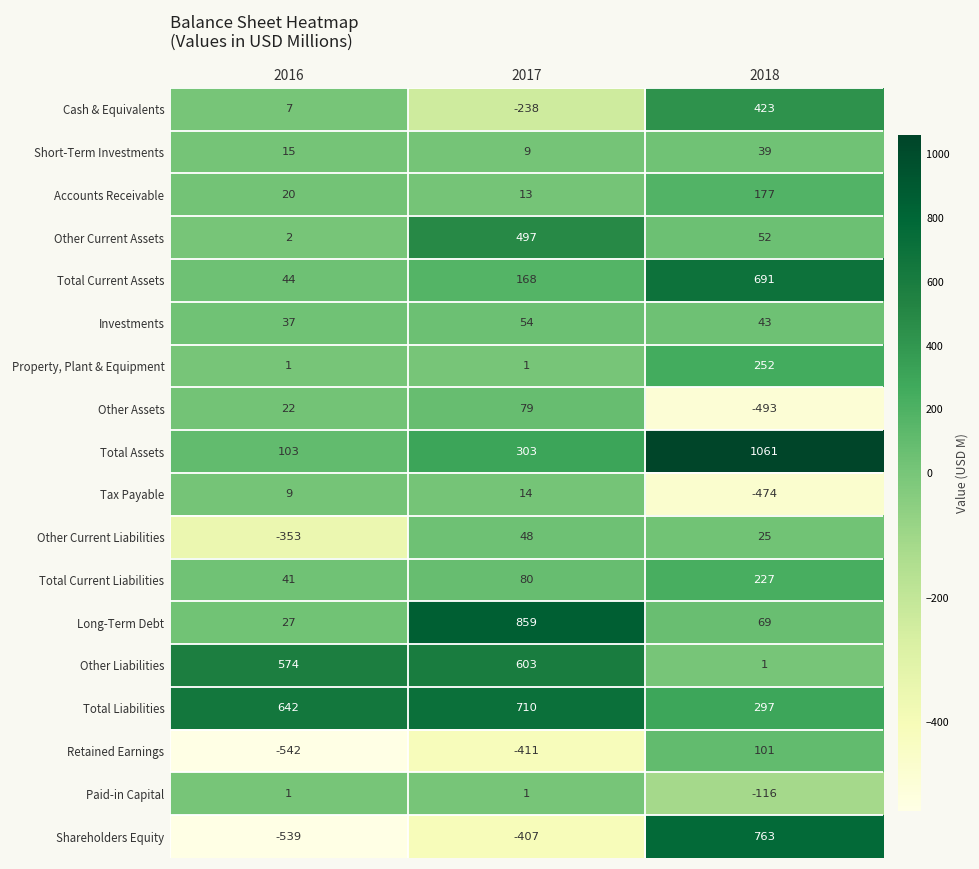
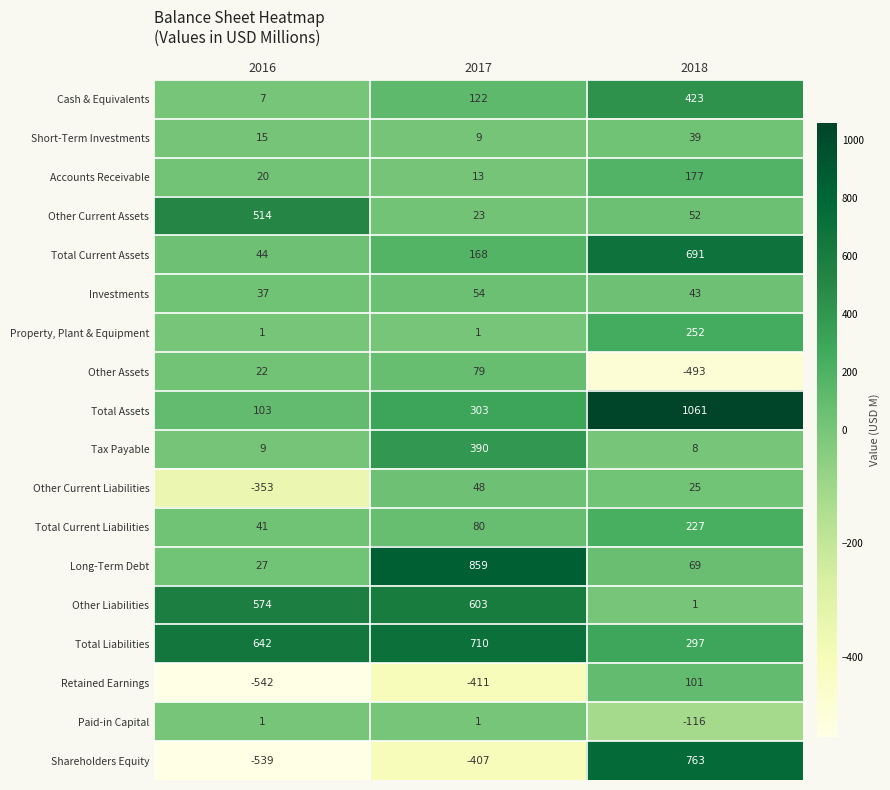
Cash & Equivalents, 2017: -238 -> 122
Other Current Assets, 2016: 2 -> 514
Other Current Assets, 2017: 497 -> 23
Tax Payable, 2017: 14 -> 390
Tax Payable, 2018: -474 -> 8
